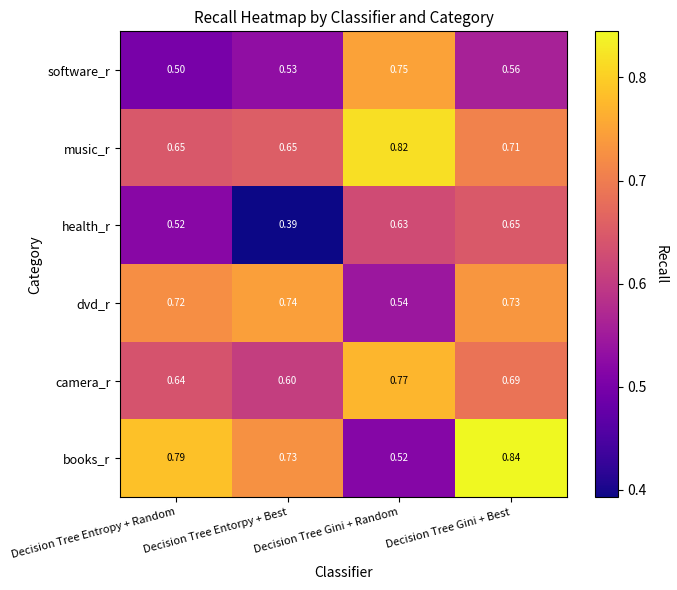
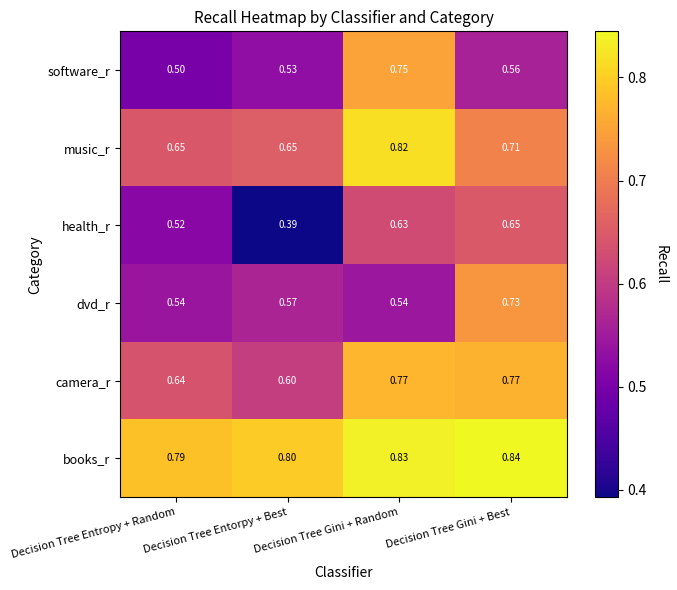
dvd_r, Decision Tree Entropy + Random: 0.72 -> 0.54
dvd_r, Decision Tree Entorpy + Best: 0.74 -> 0.57
camera_r, Decision Tree Gini + Best: 0.69 -> 0.77
books_r, Decision Tree Entorpy + Best: 0.73 -> 0.80
books_r, Decision Tree Gini + Random: 0.52 -> 0.83
